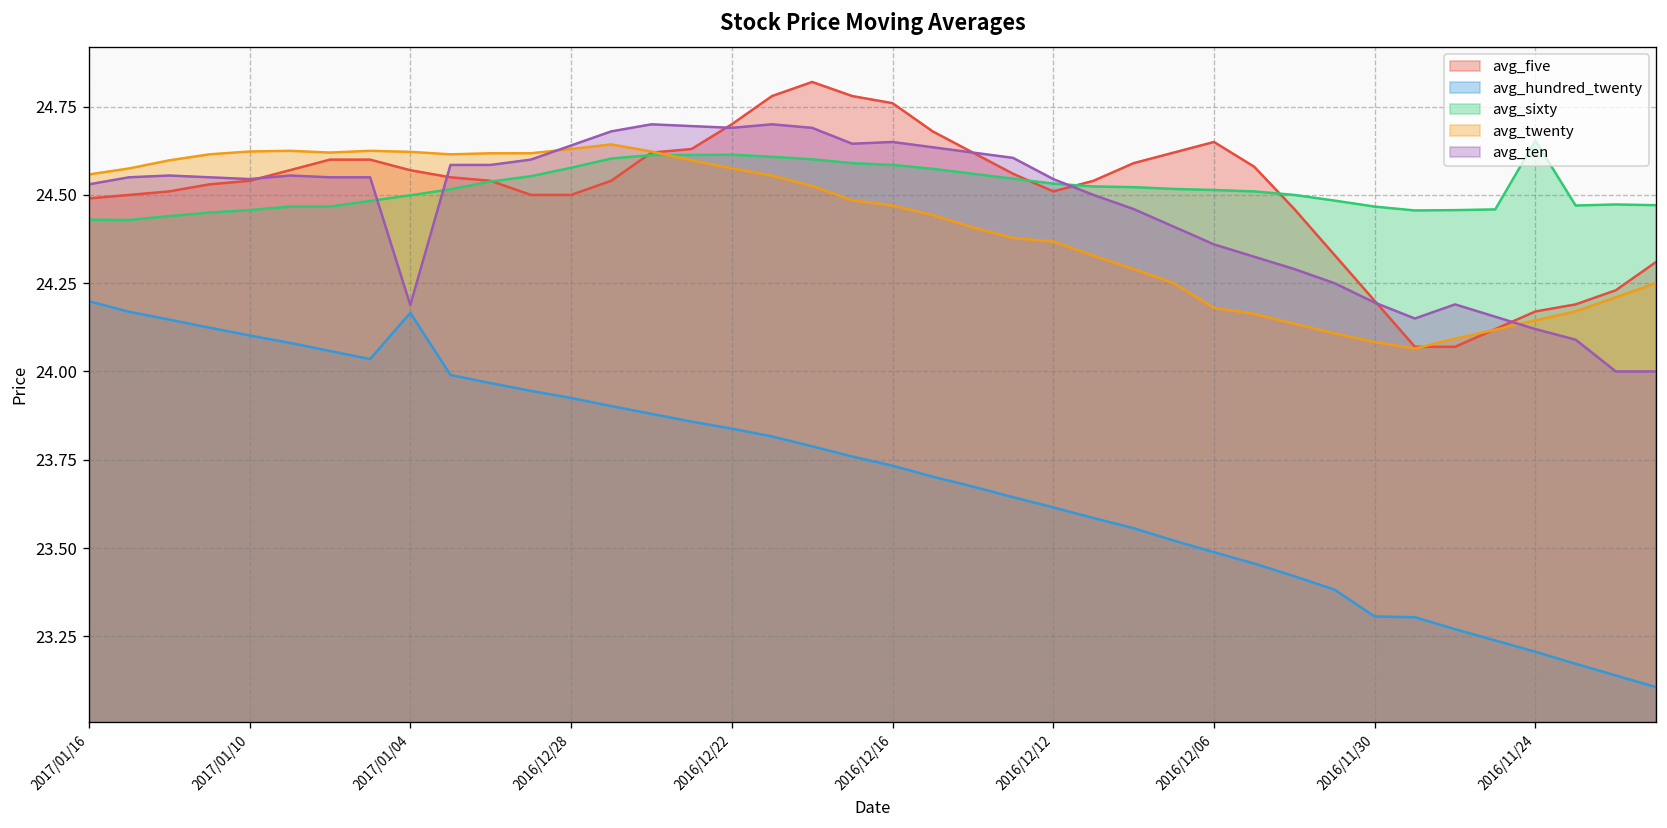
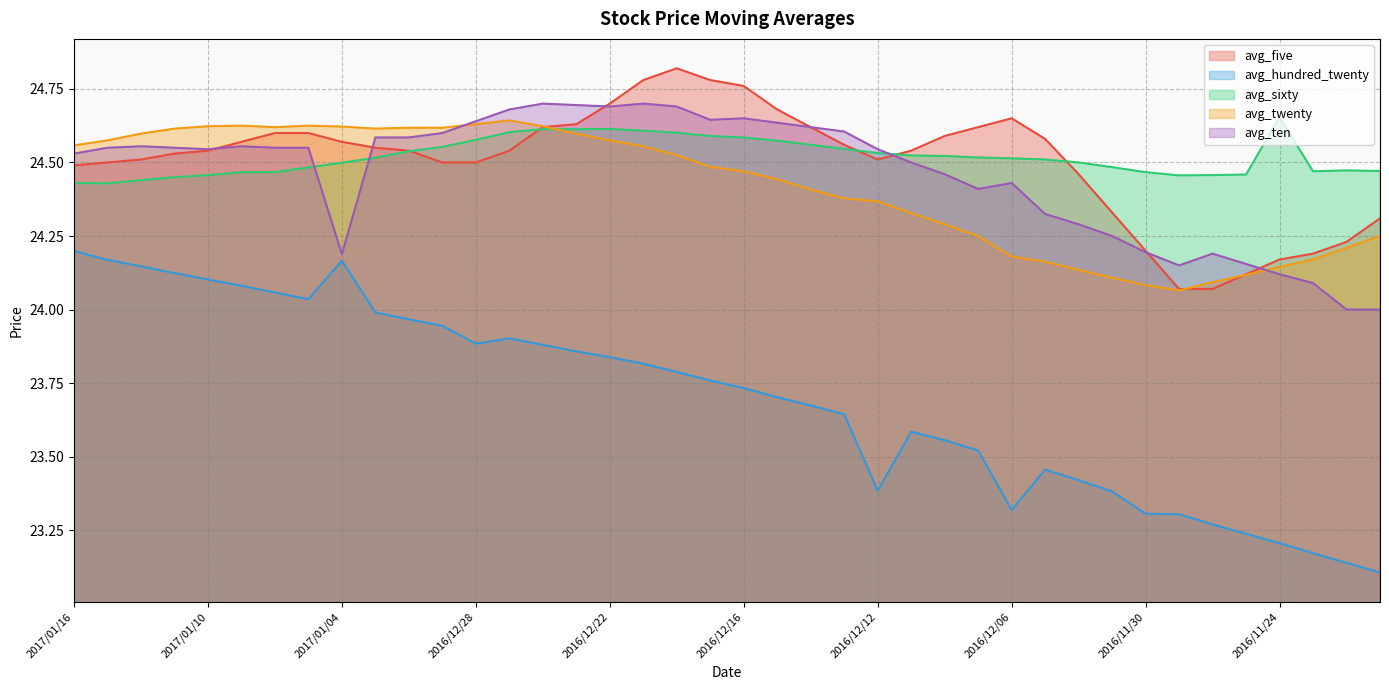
avg_hundred_twenty, 2016/12/28: 23.93 -> 23.88
avg_hundred_twenty, 2016/12/12: 23.62 -> 23.38
avg_hundred_twenty, 2016/12/06: 23.49 -> 23.32
avg_ten, 2016/12/06: 24.36 -> 24.43
